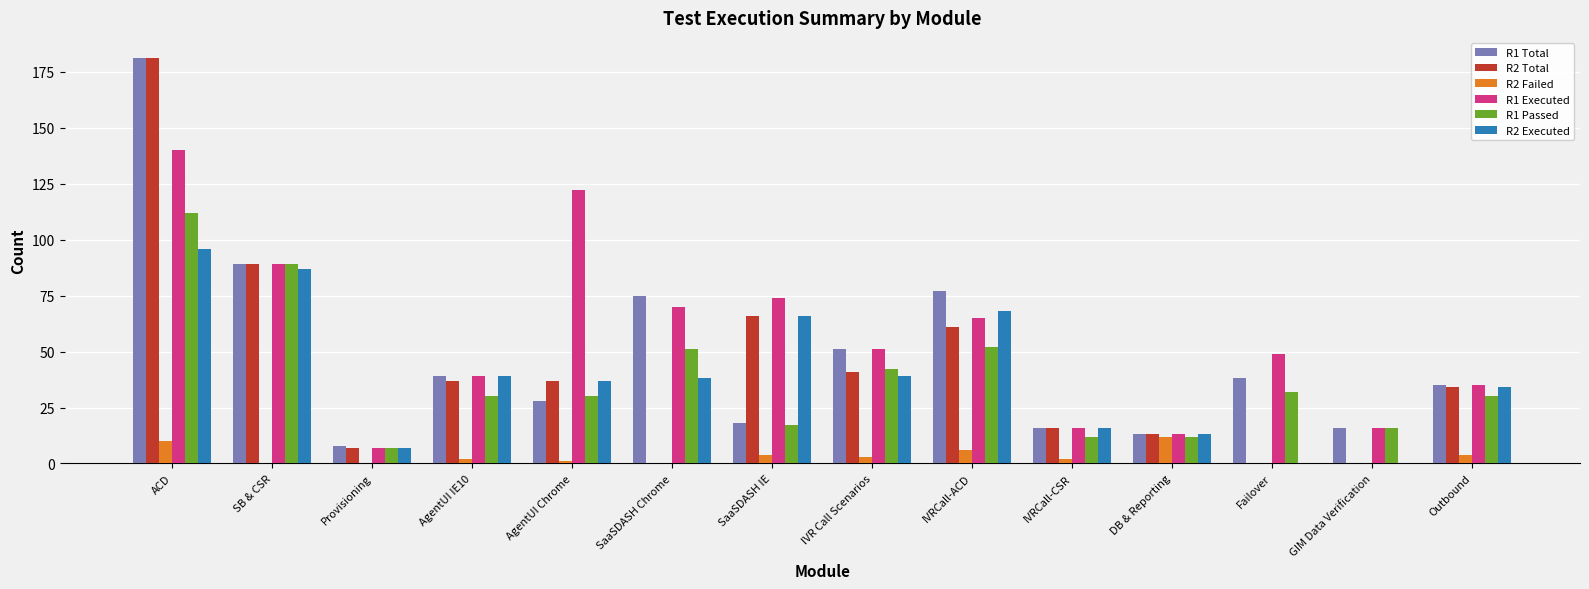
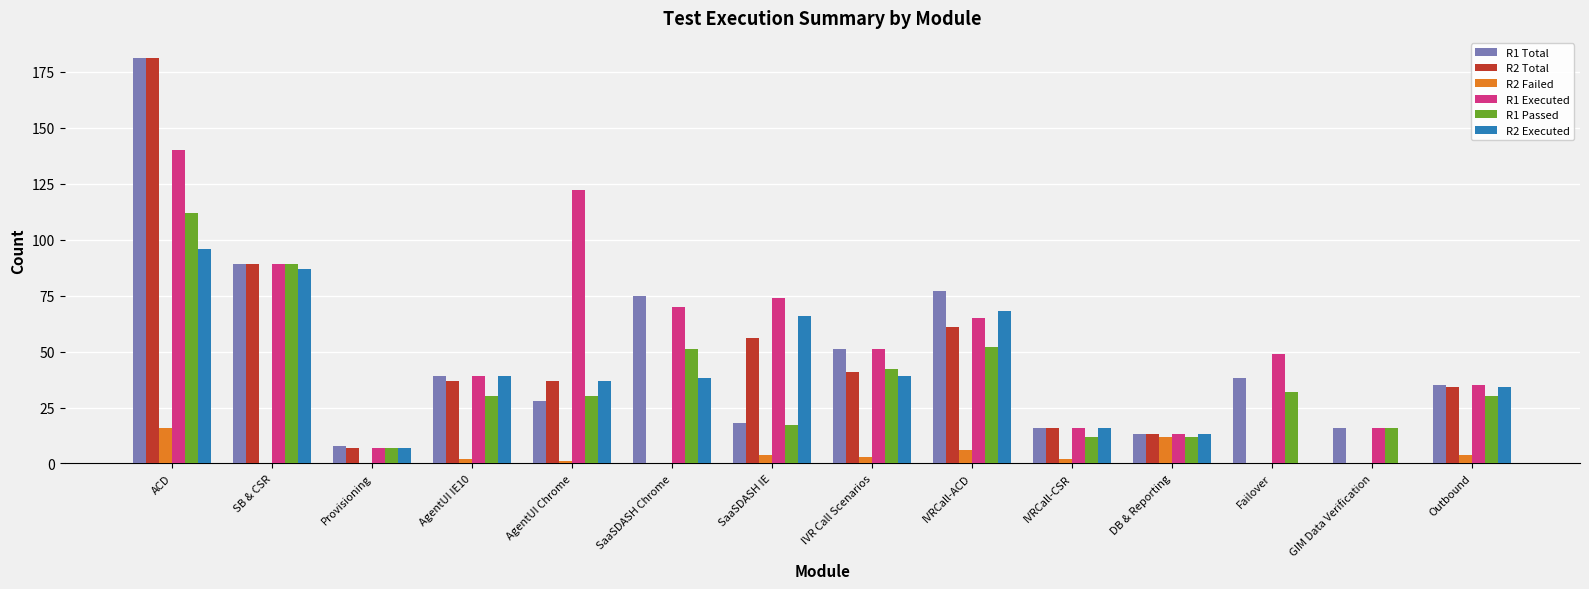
R2 Failed, ACD: 10 -> 16
R2 Total, SaaSDASH IE: 66 -> 56
